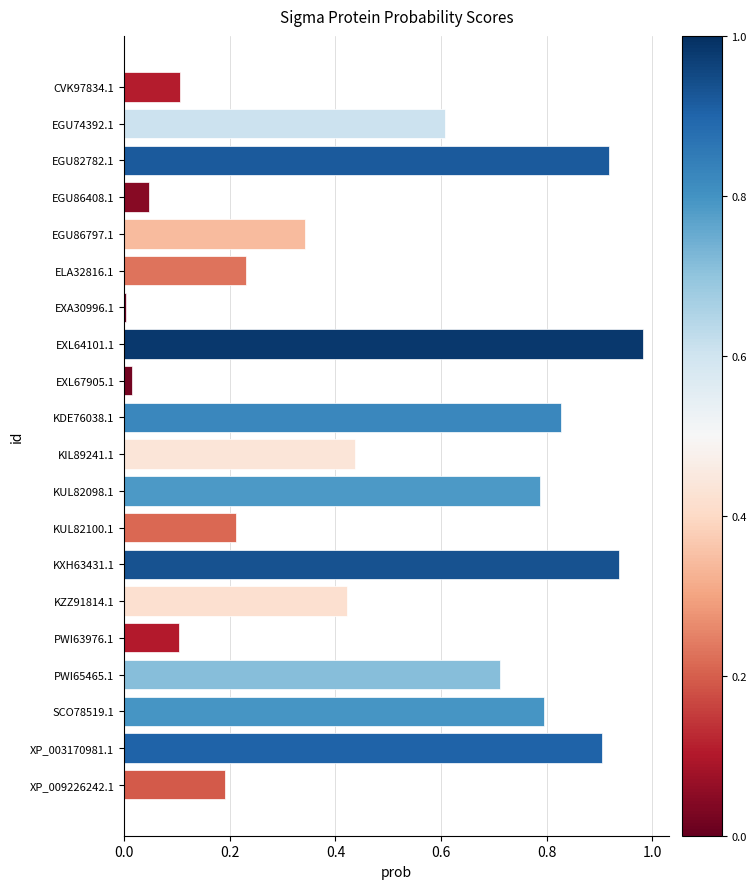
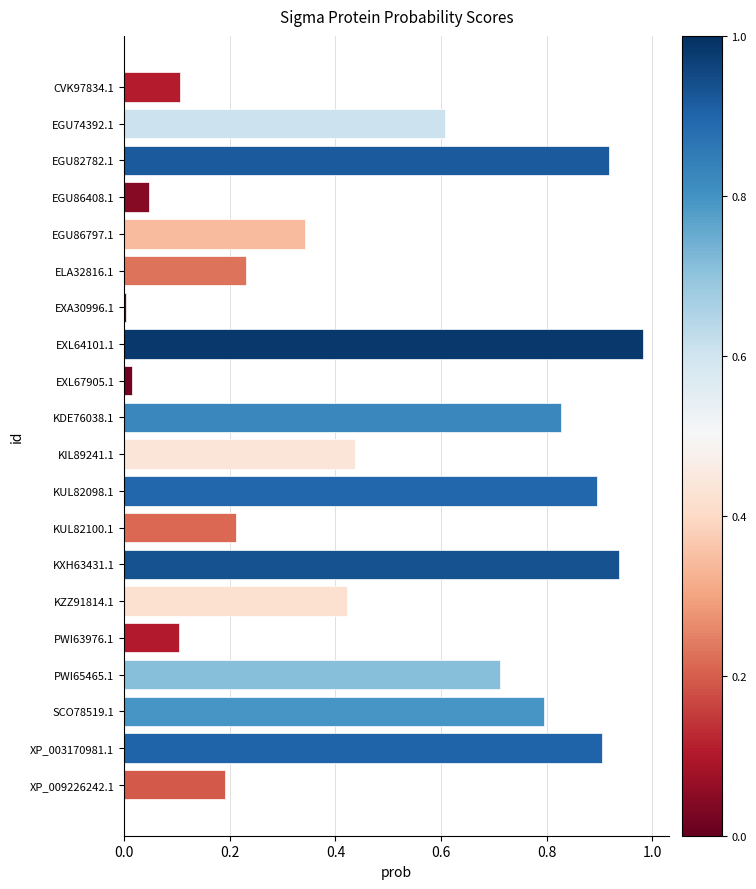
KUL82098.1: 0.79 -> 0.90
